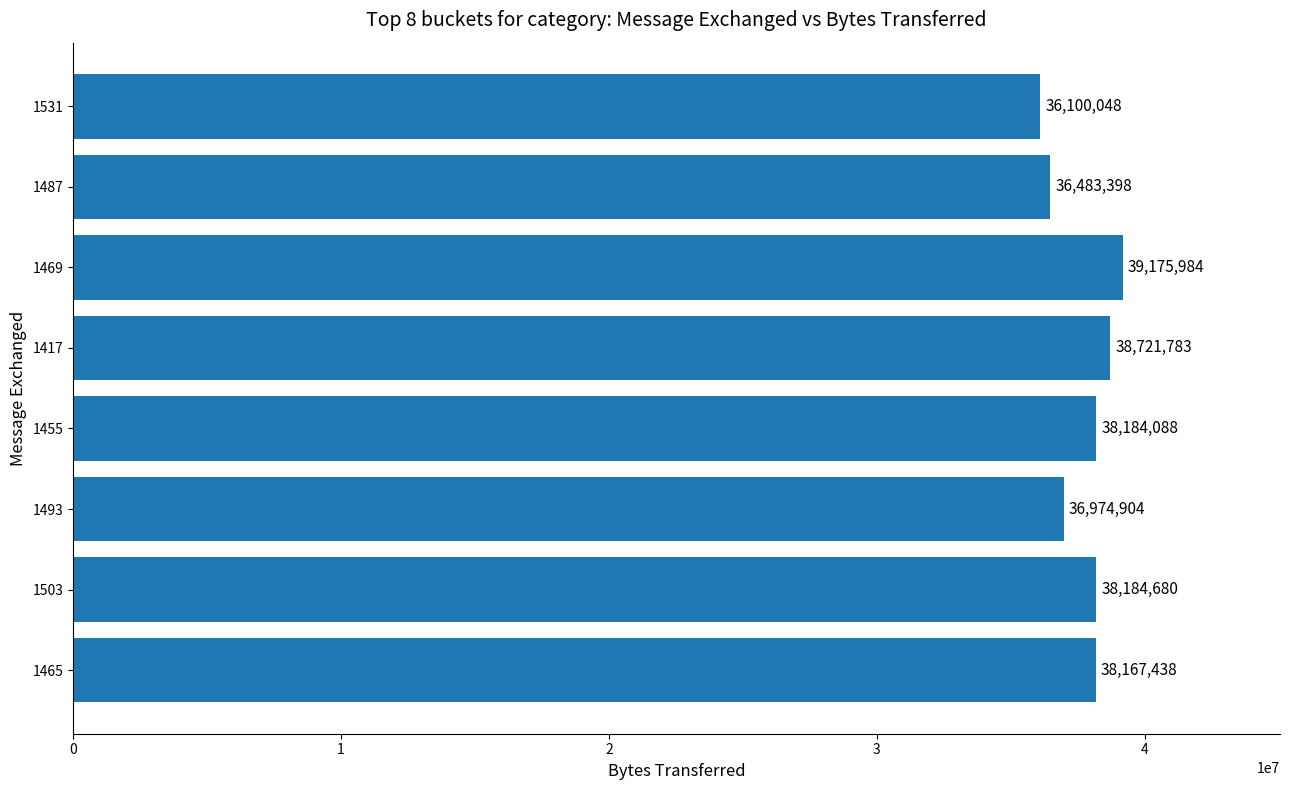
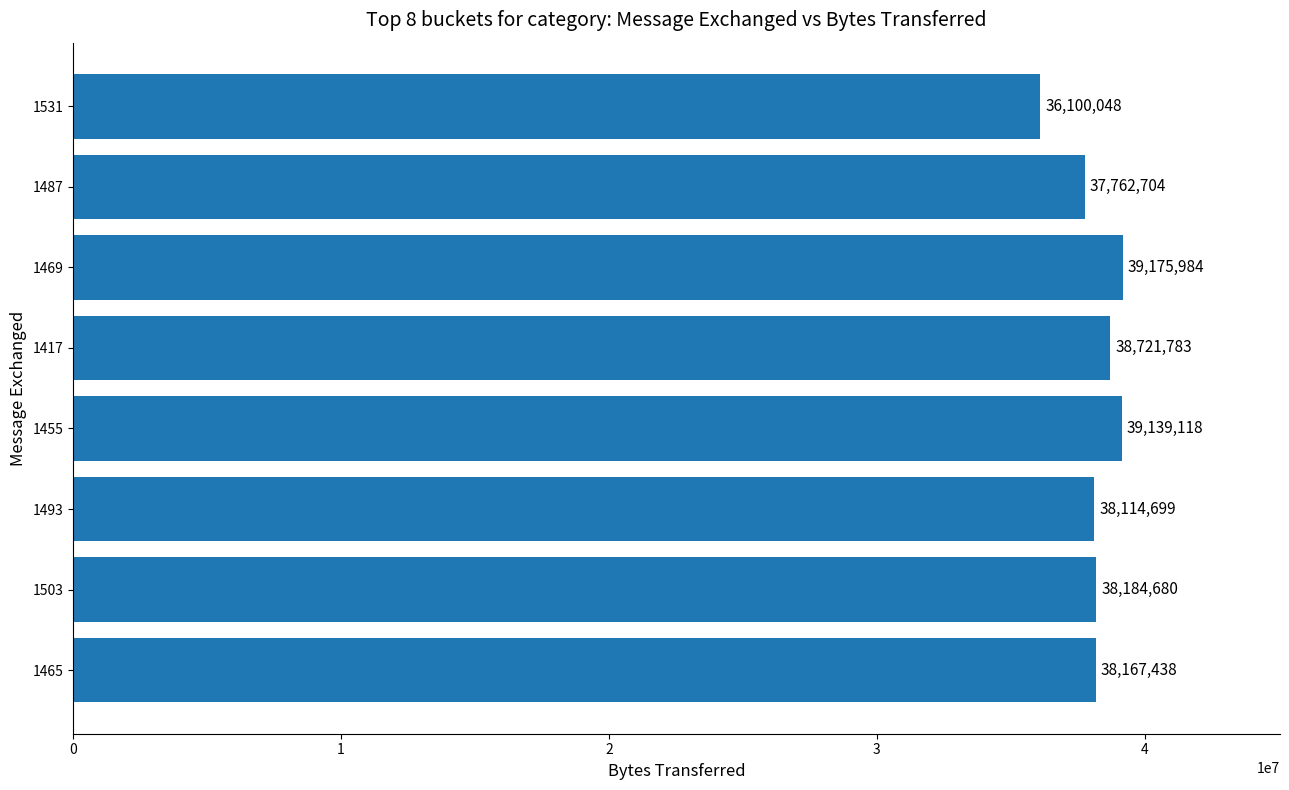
1487: 36,483,398 -> 37,762,704
1455: 38,184,088 -> 39,139,118
1493: 36,974,904 -> 38,114,699
